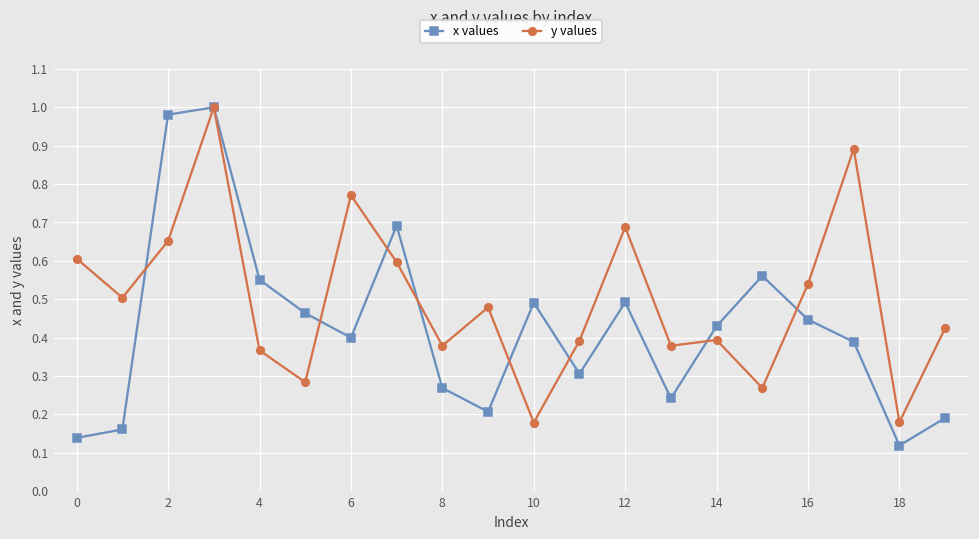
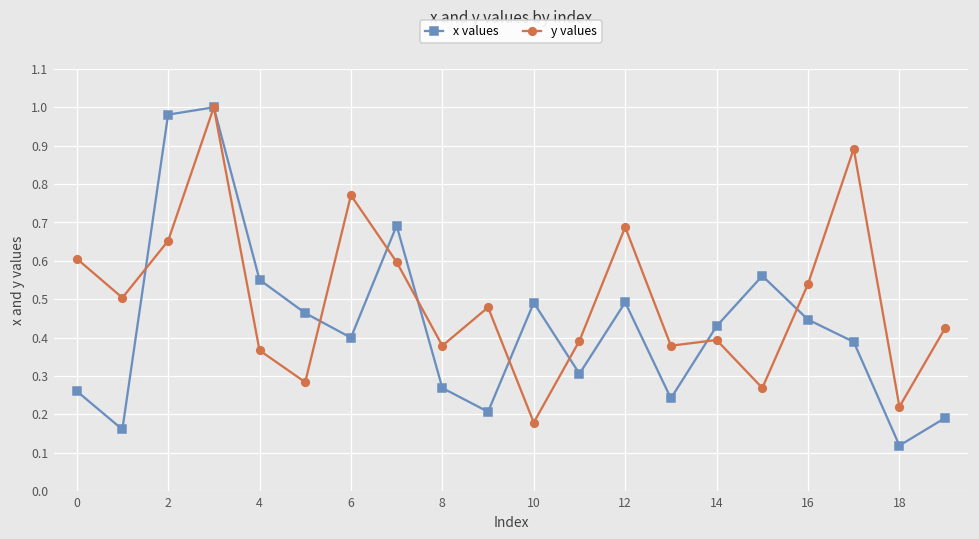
x values, 0: 0.14 -> 0.26
y values, 18: 0.18 -> 0.22
